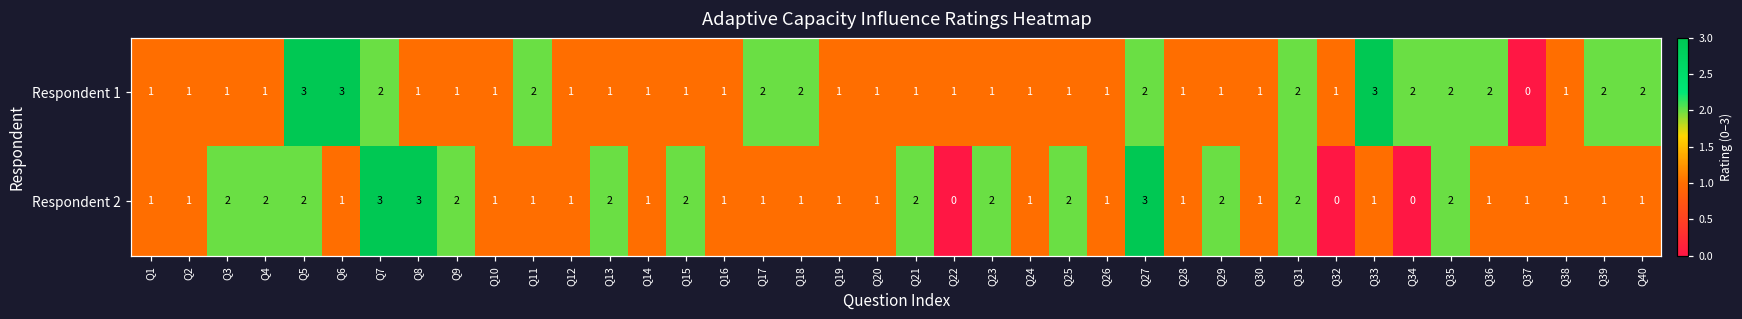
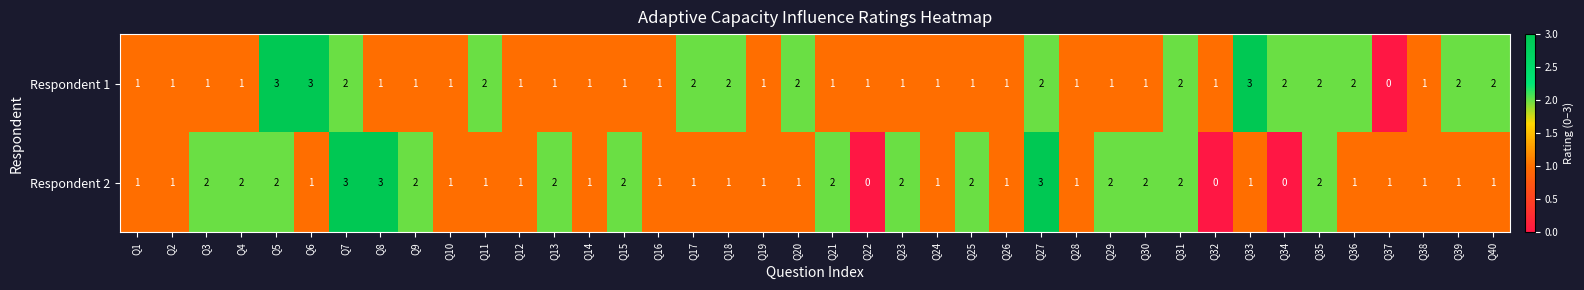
Respondent 1, Q20: 1 -> 2
Respondent 2, Q30: 1 -> 2
